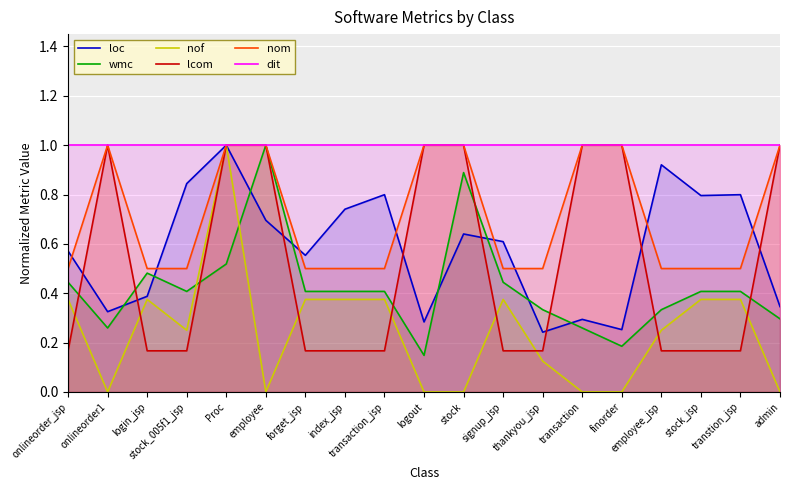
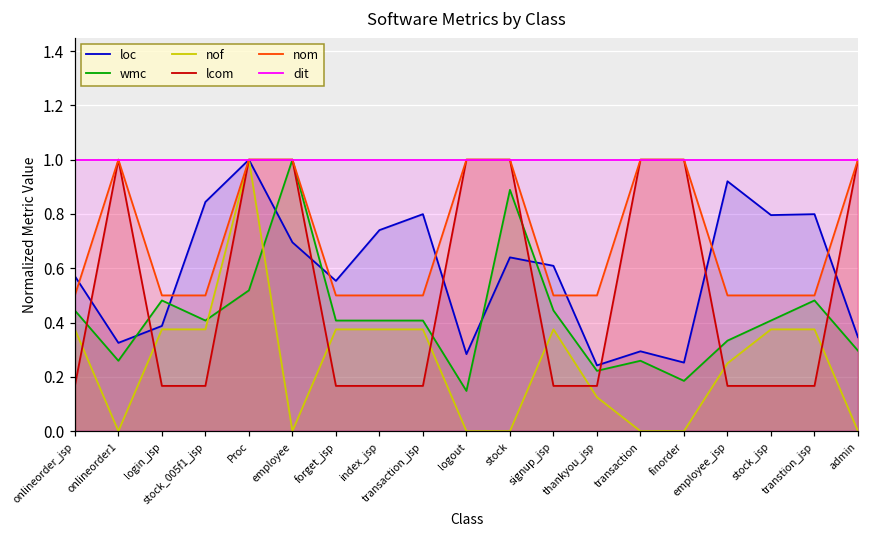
nof, stock_005f1_jsp: 0.25 -> 0.38
wmc, thankyou_jsp: 0.33 -> 0.22
wmc, transtion_jsp: 0.41 -> 0.48
